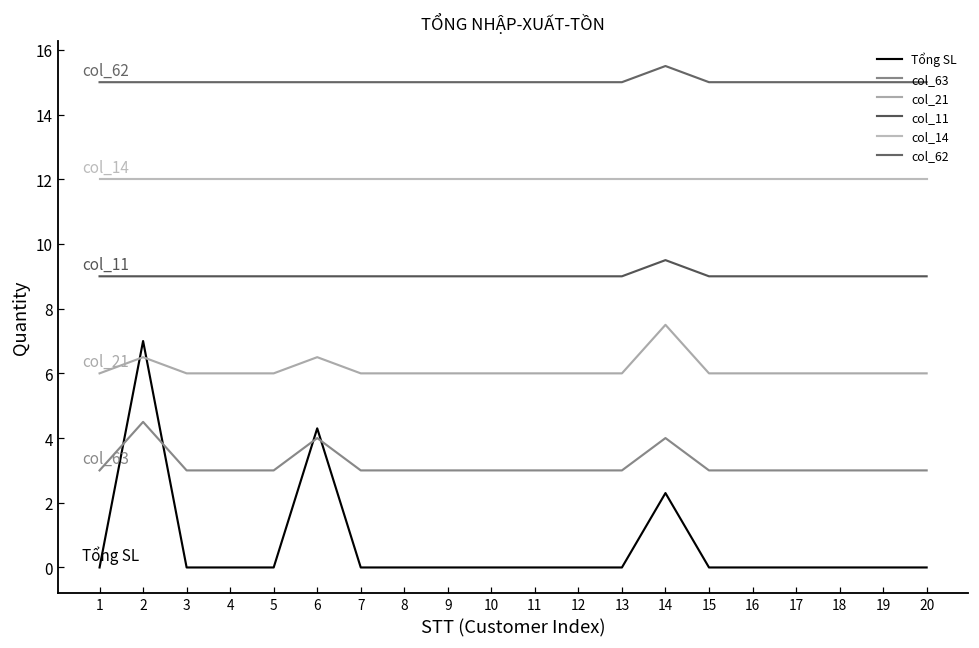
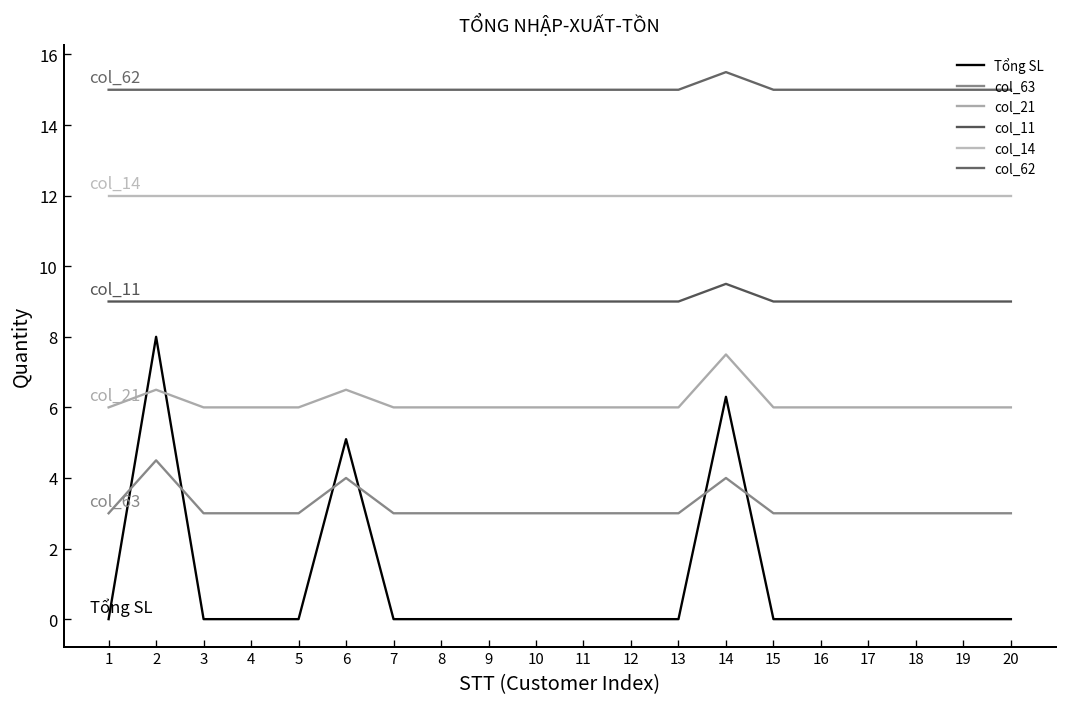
Tổng SL, 2: 7 -> 8
Tổng SL, 6: 4.3 -> 5.1
Tổng SL, 14: 2.3 -> 6.3
